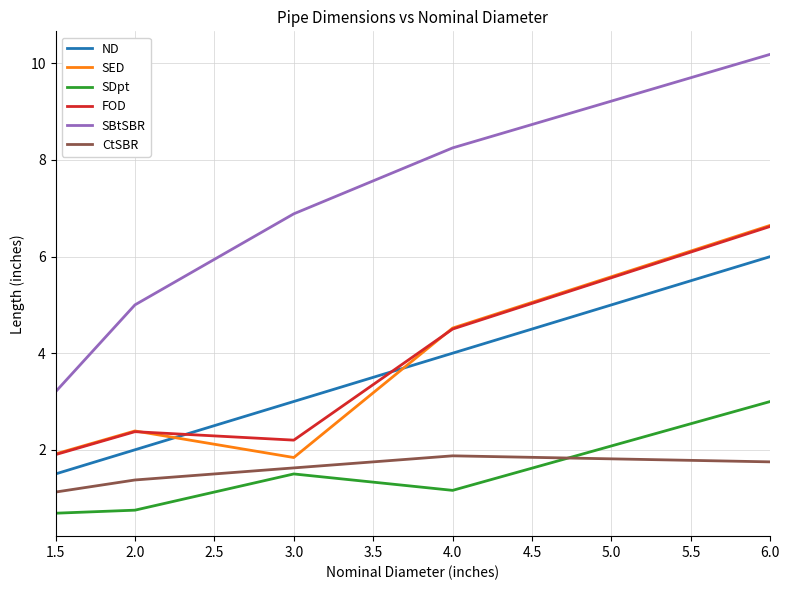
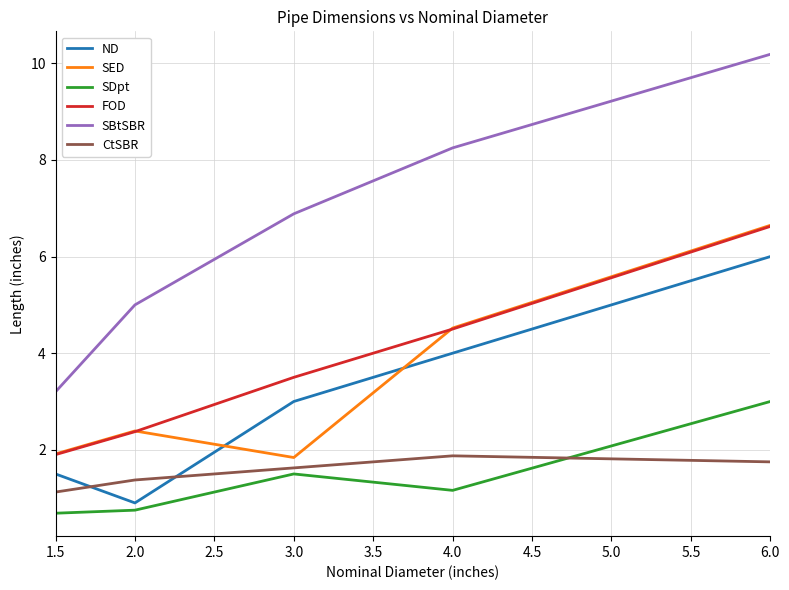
ND, 2.0: 2.0 -> 0.9
FOD, 3.0: 2.2 -> 3.5
